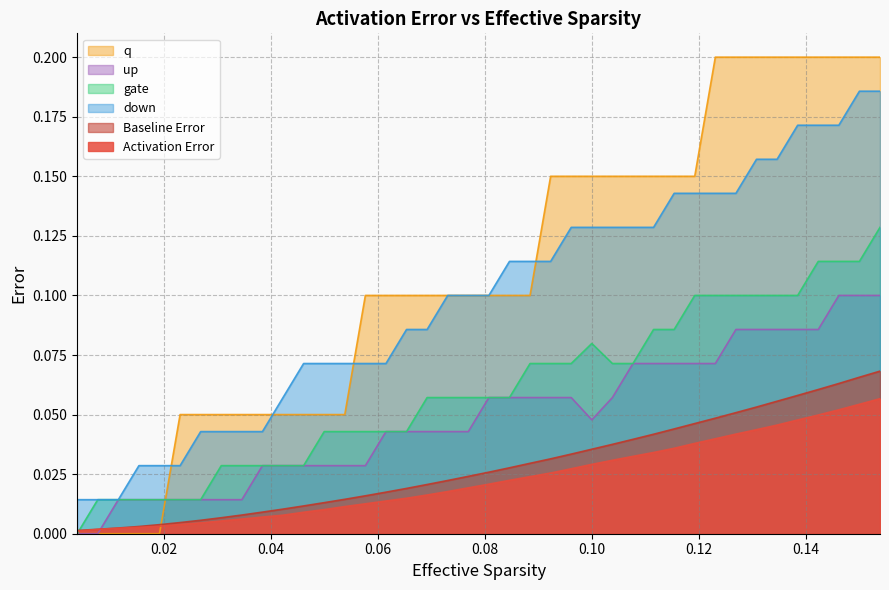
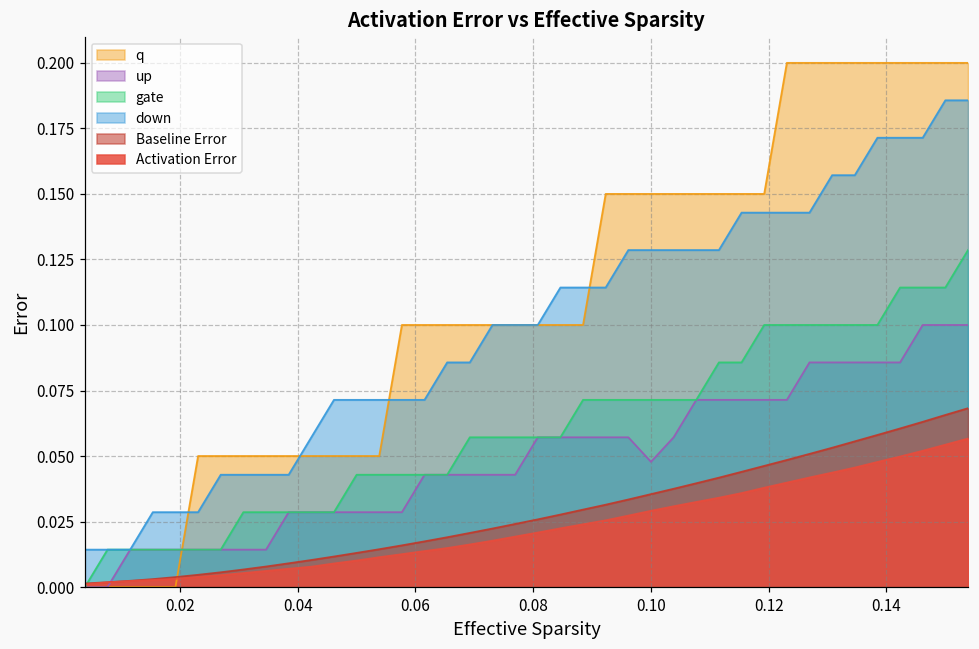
gate, 0.10: 0.080 -> 0.071
